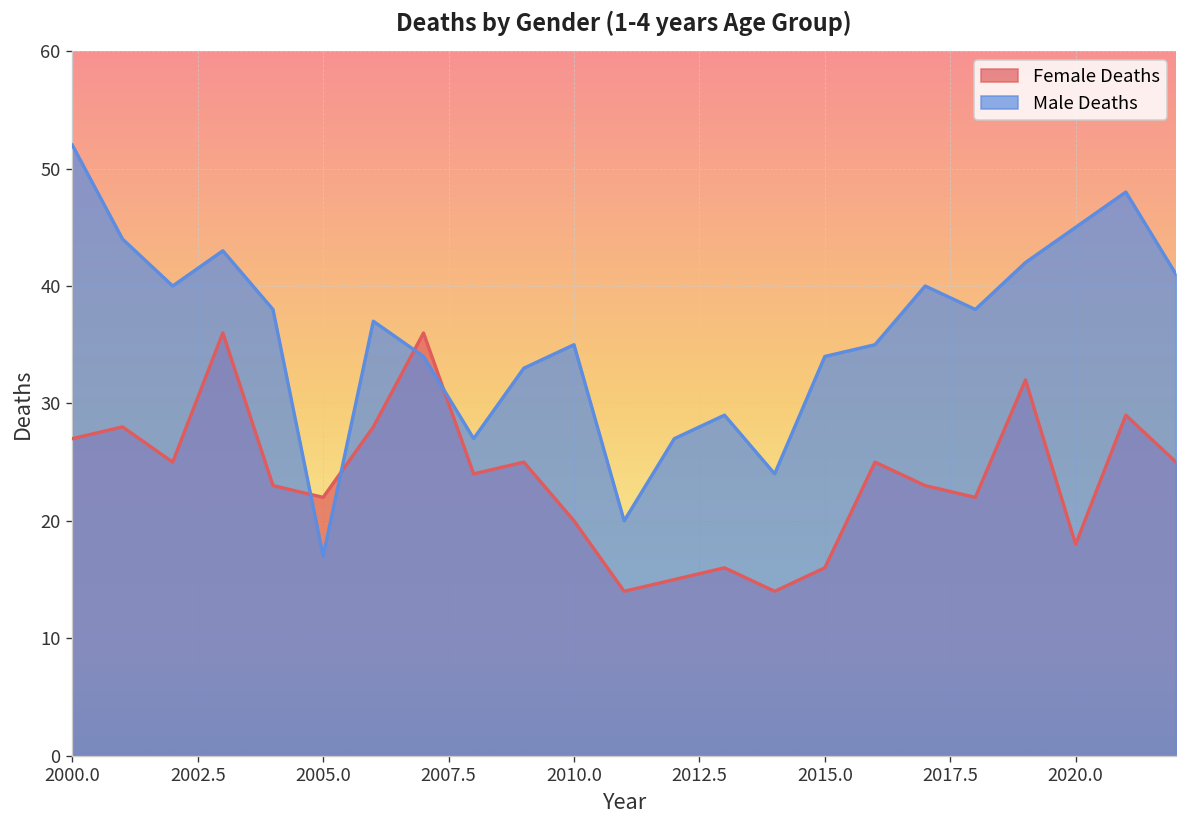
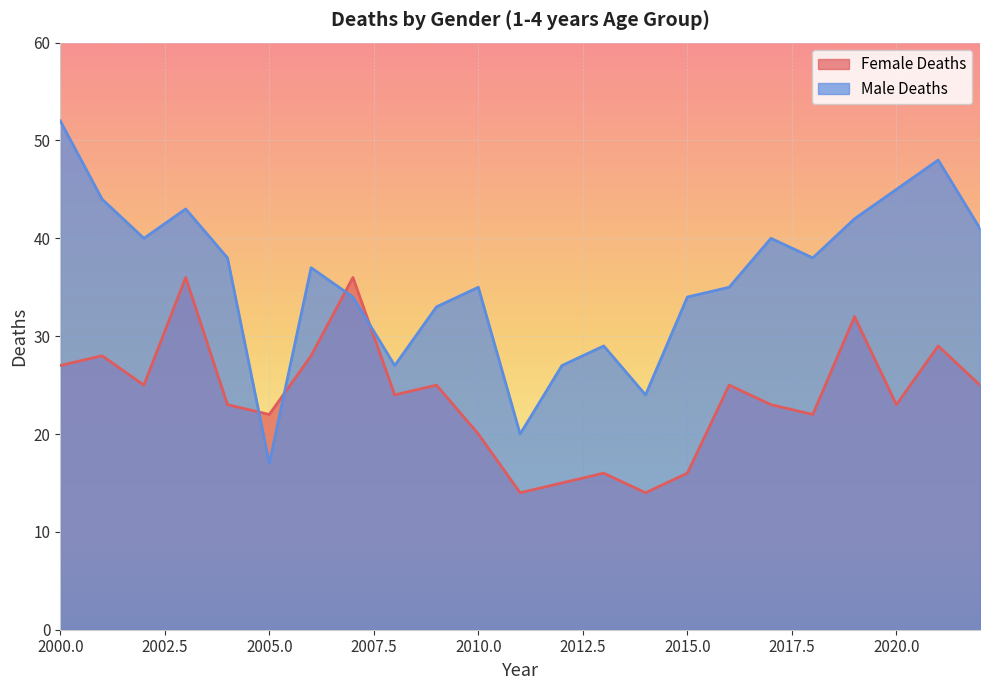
Female Deaths, 2020.0: 18 -> 23
